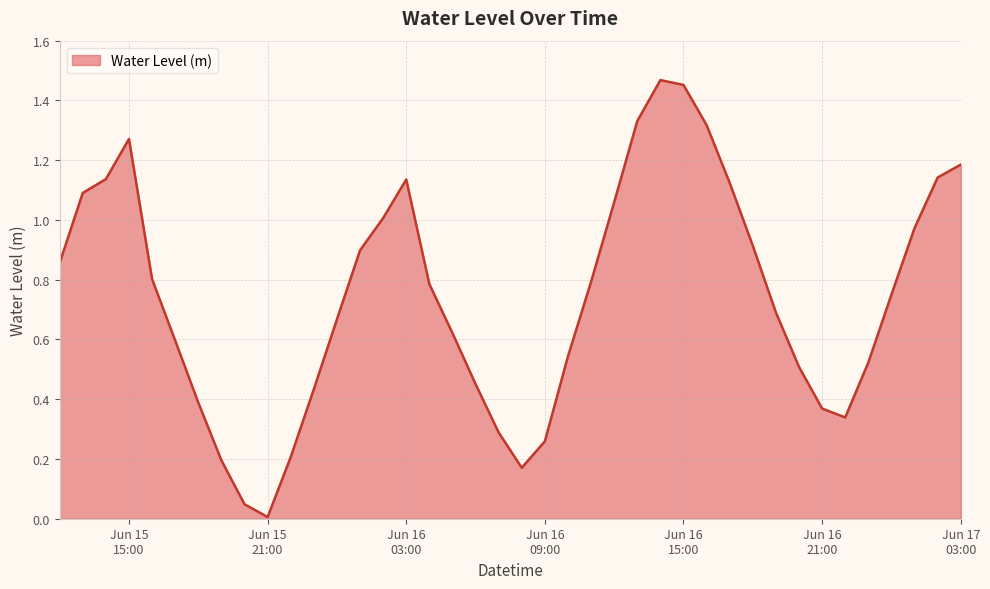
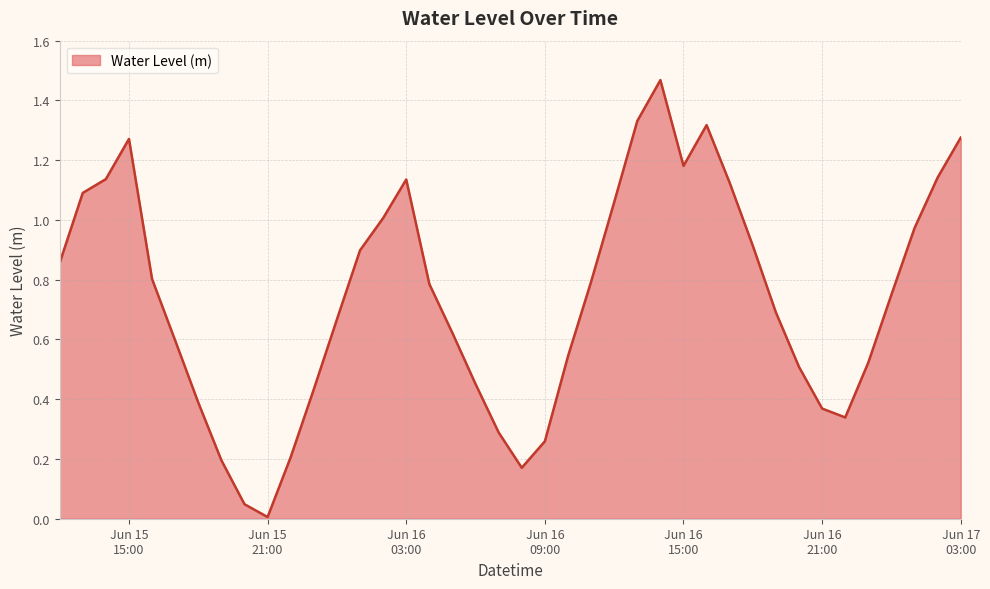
Jun 16 15:00: 1.45 -> 1.18
Jun 17 03:00: 1.19 -> 1.28
